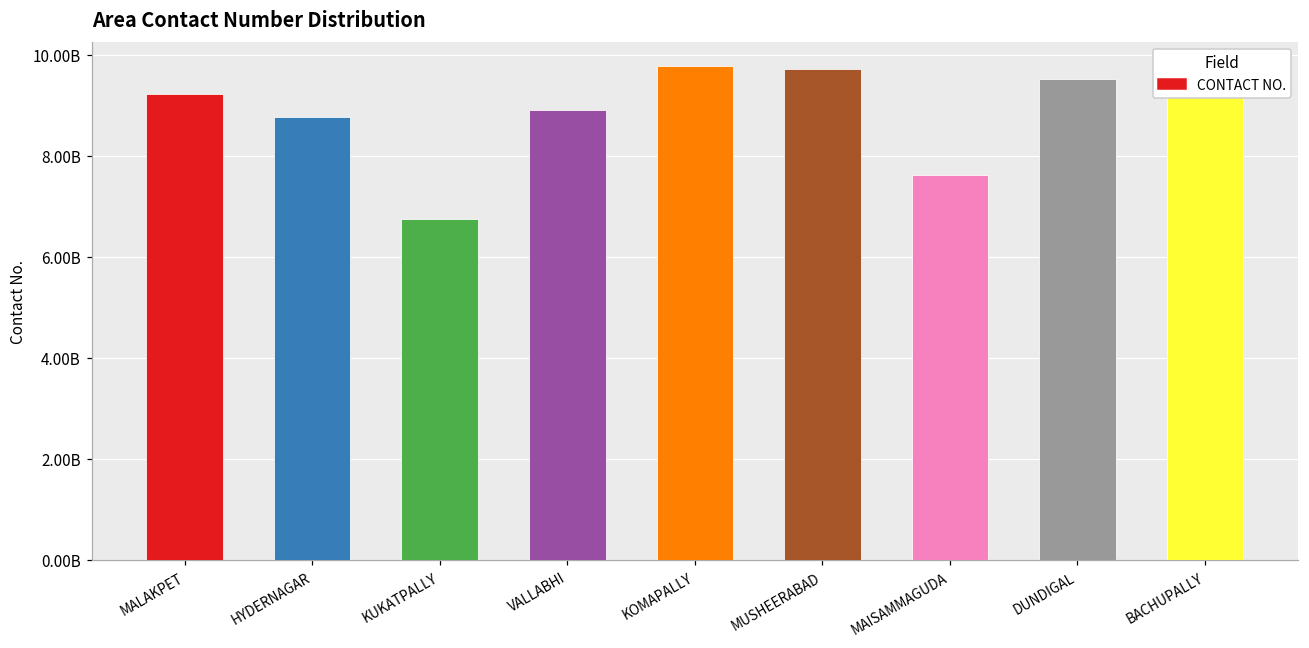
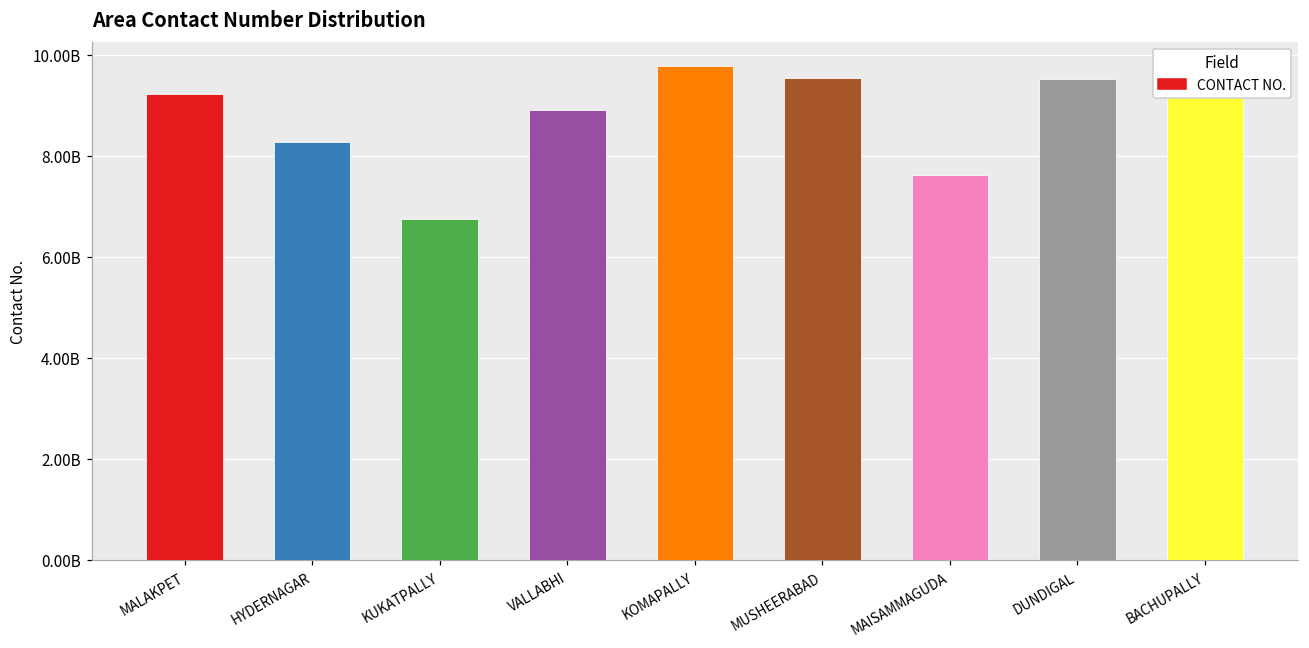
HYDERNAGAR: 8800000000 -> 8300000000
MUSHEERABAD: 9700000000 -> 9500000000
